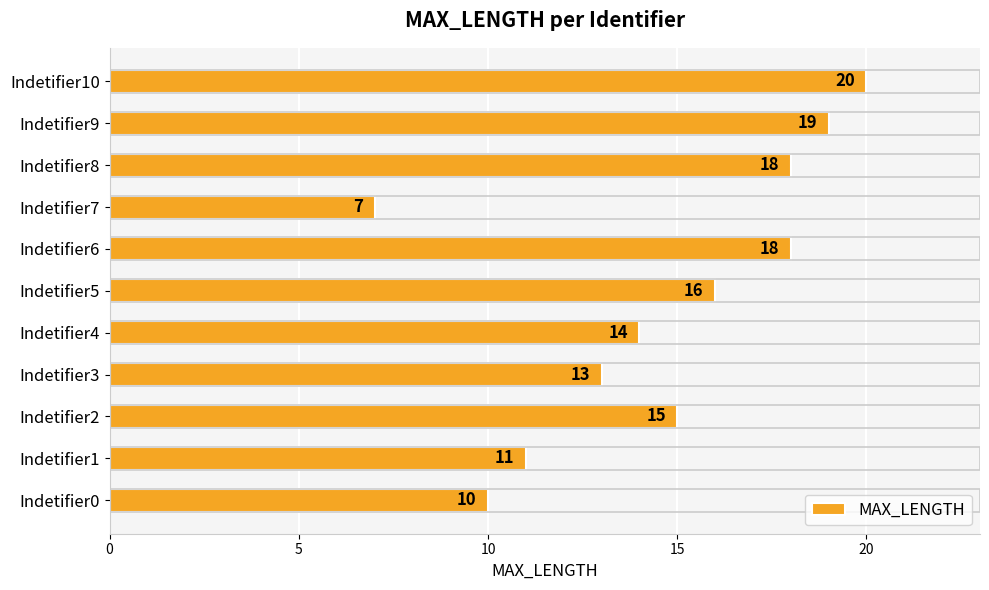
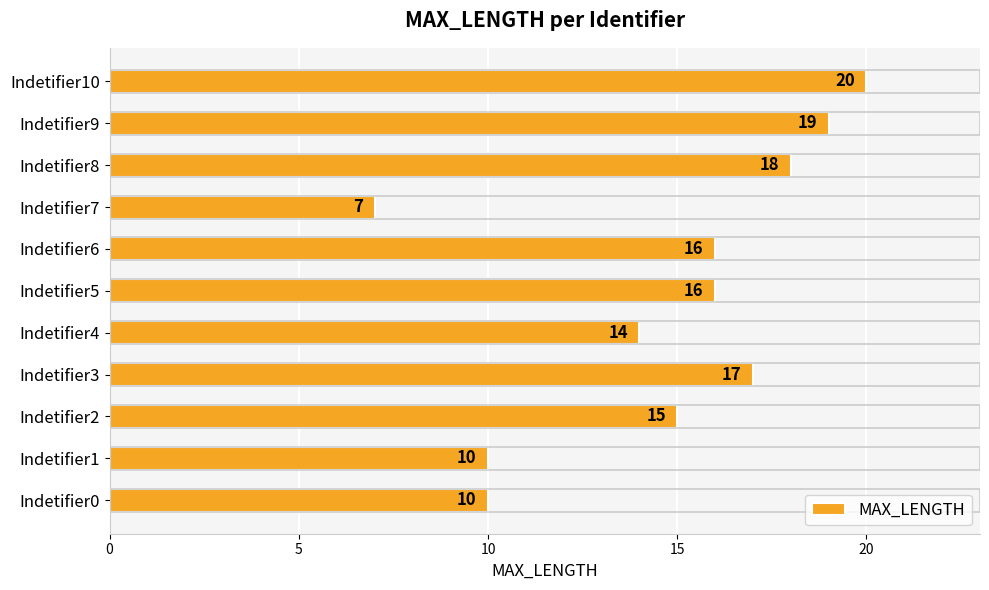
Indetifier6: 18 -> 16
Indetifier3: 13 -> 17
Indetifier1: 11 -> 10
